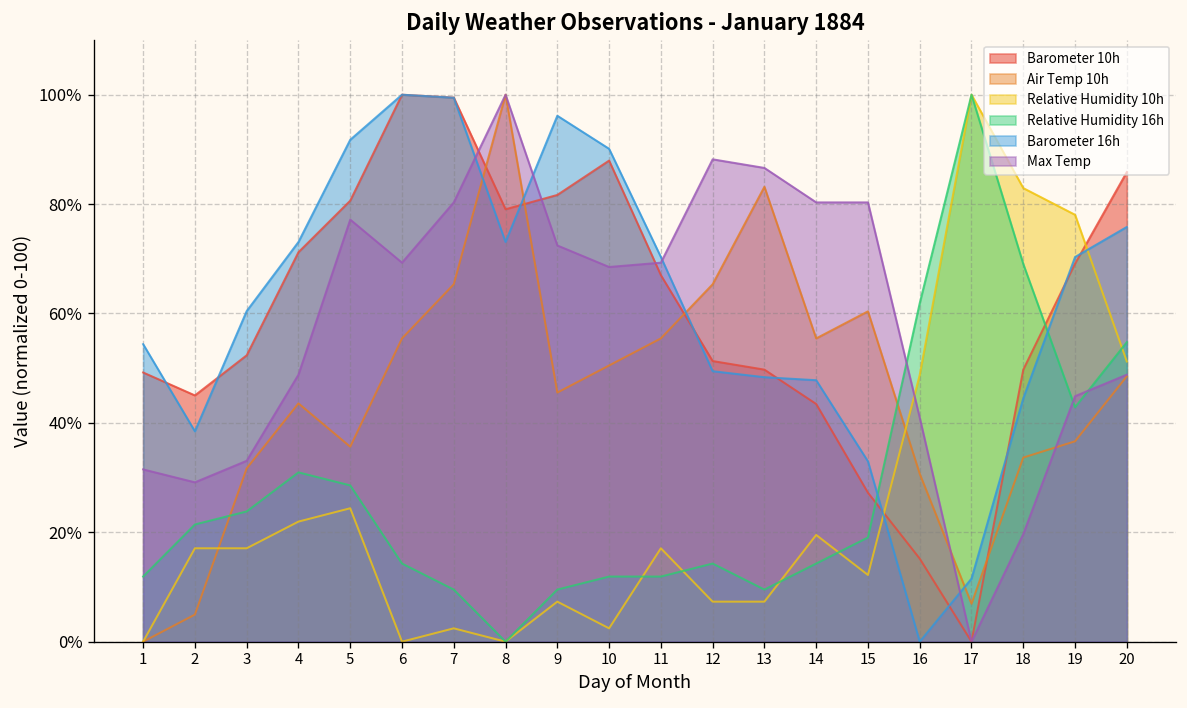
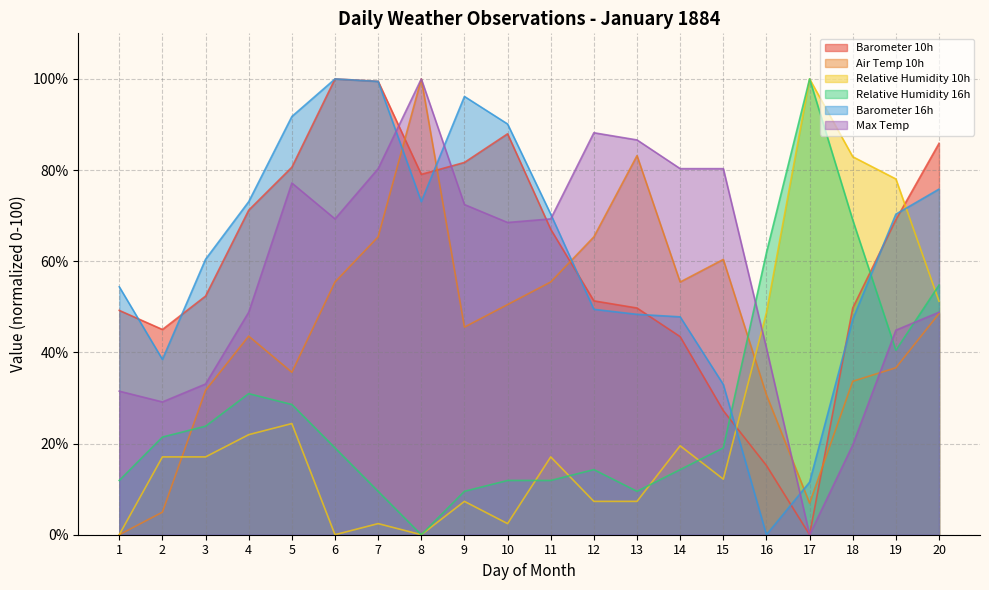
Relative Humidity 16h, 6: 14% -> 19%
Barometer 16h, 18: 45% -> 47%
Relative Humidity 16h, 19: 43% -> 40%
